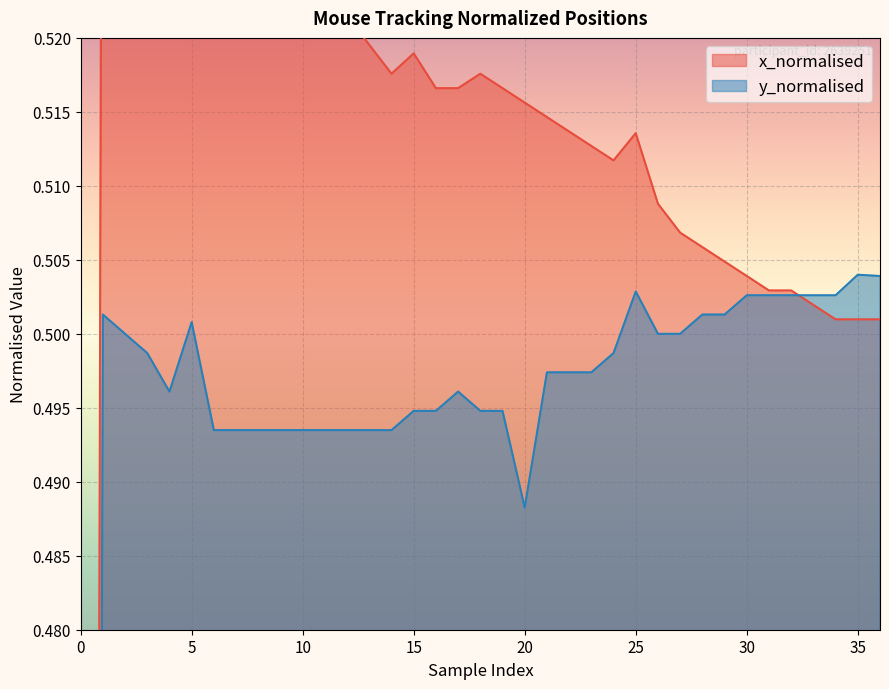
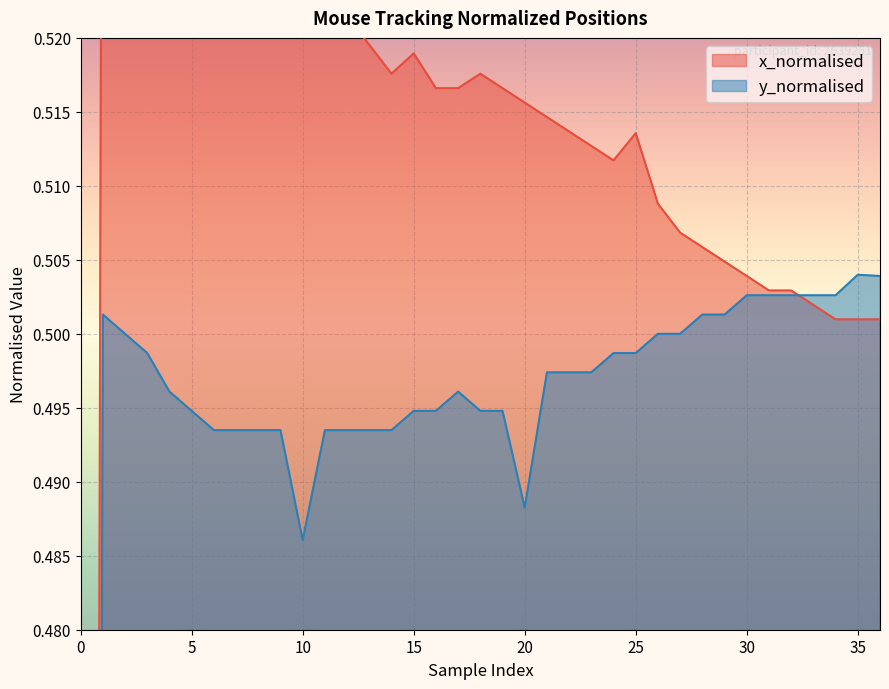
y_normalised, 5: 0.5008 -> 0.4948
y_normalised, 10: 0.4935 -> 0.4861
y_normalised, 25: 0.5029 -> 0.4987
